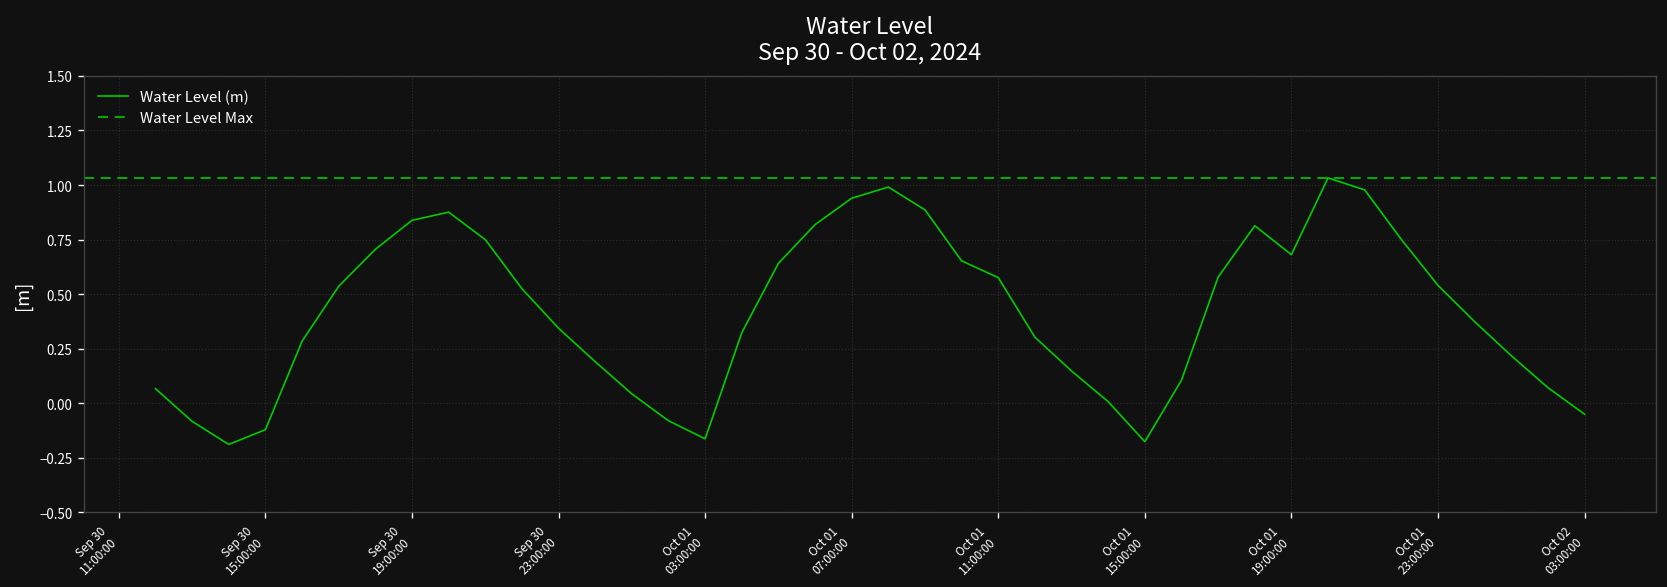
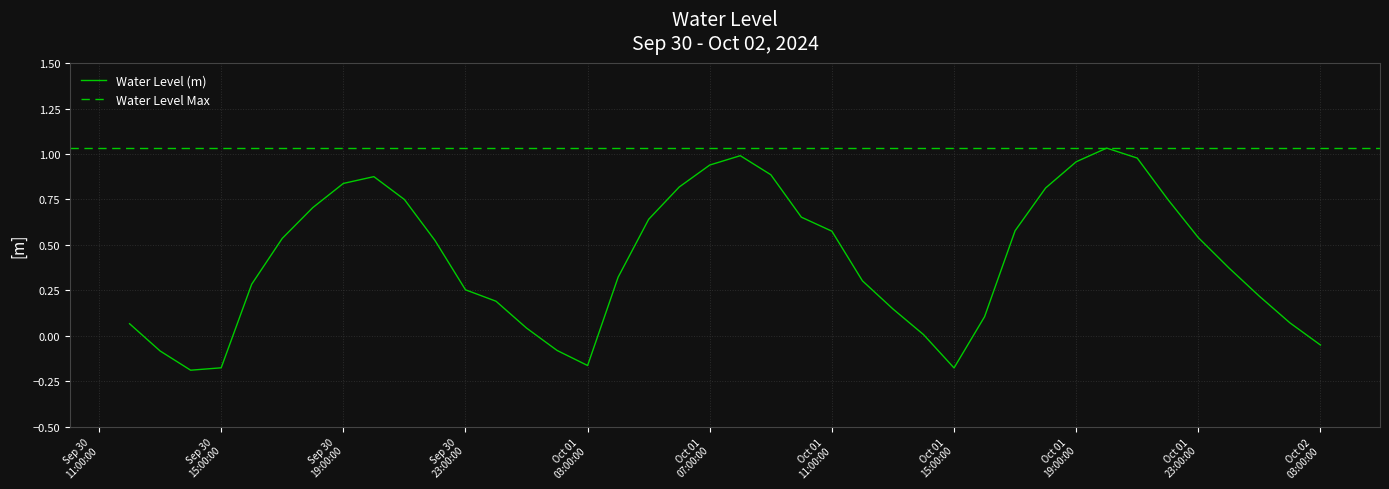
Sep 30 15:00:00: -0.12 -> -0.18
Sep 30 23:00:00: 0.34 -> 0.25
Oct 01 19:00:00: 0.68 -> 0.96
